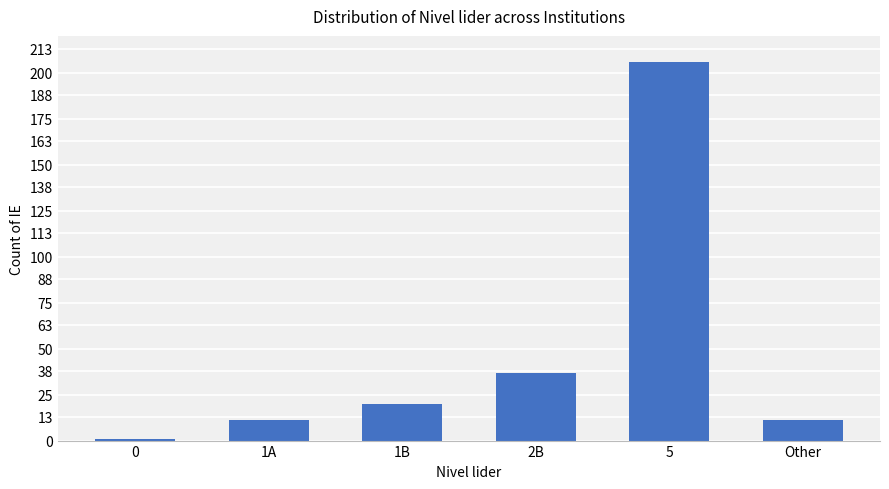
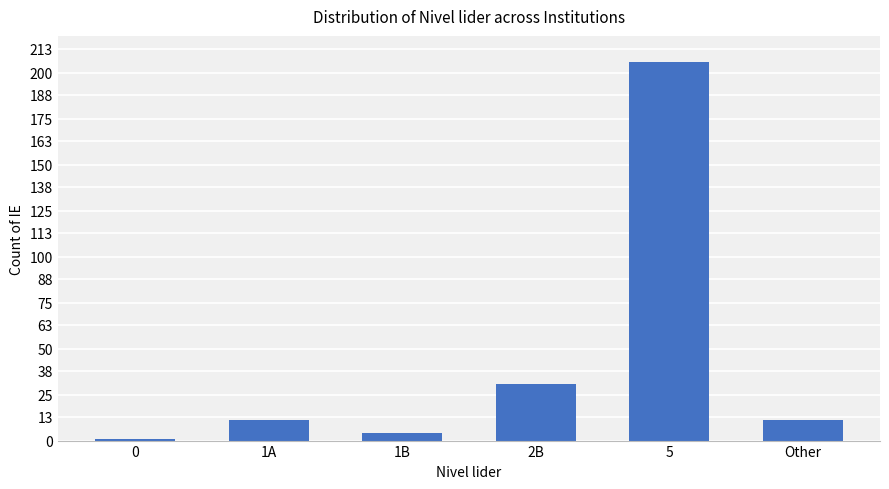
1B: 20 -> 4
2B: 37 -> 31
